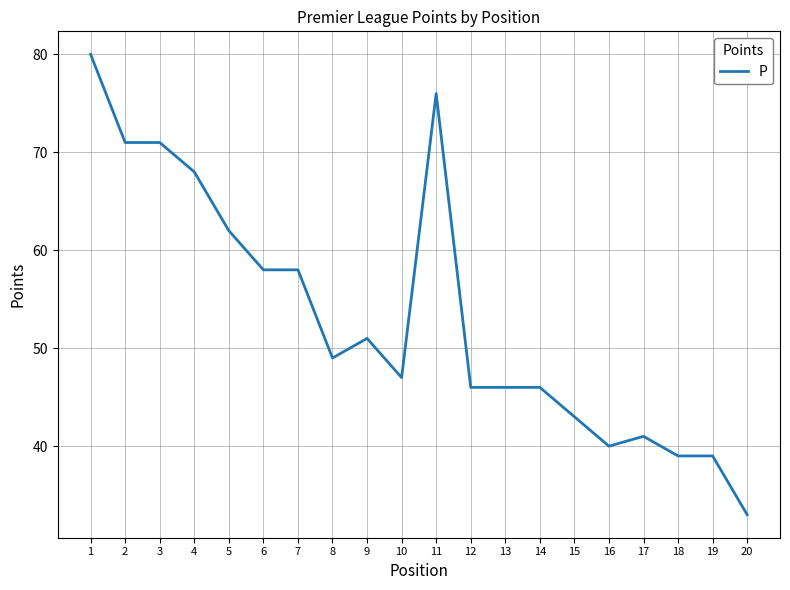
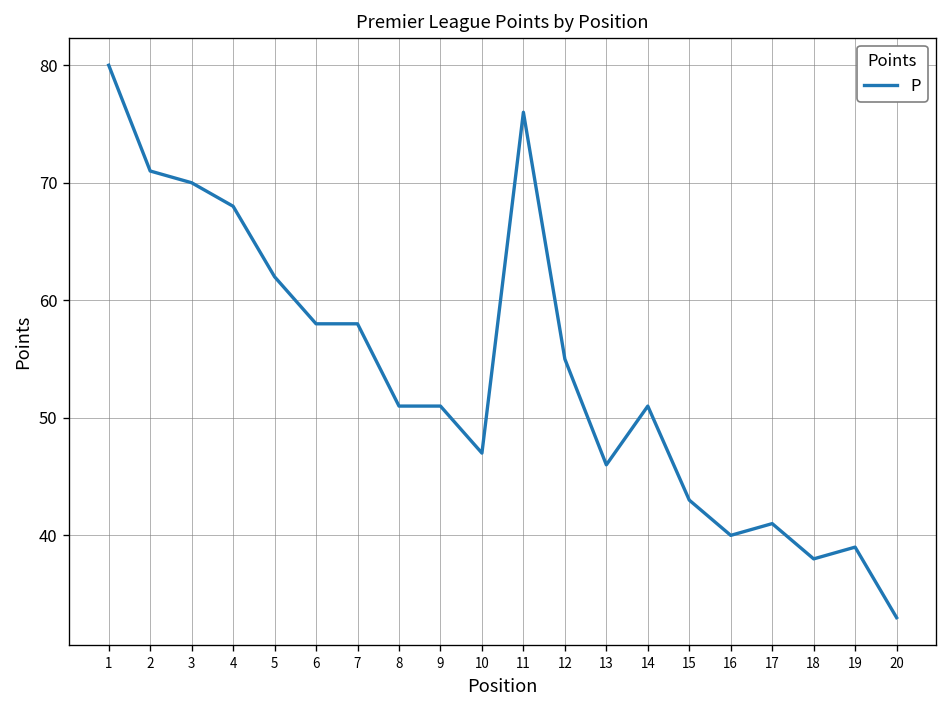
3: 71 -> 70
8: 49 -> 51
12: 46 -> 55
14: 46 -> 51
18: 39 -> 38
